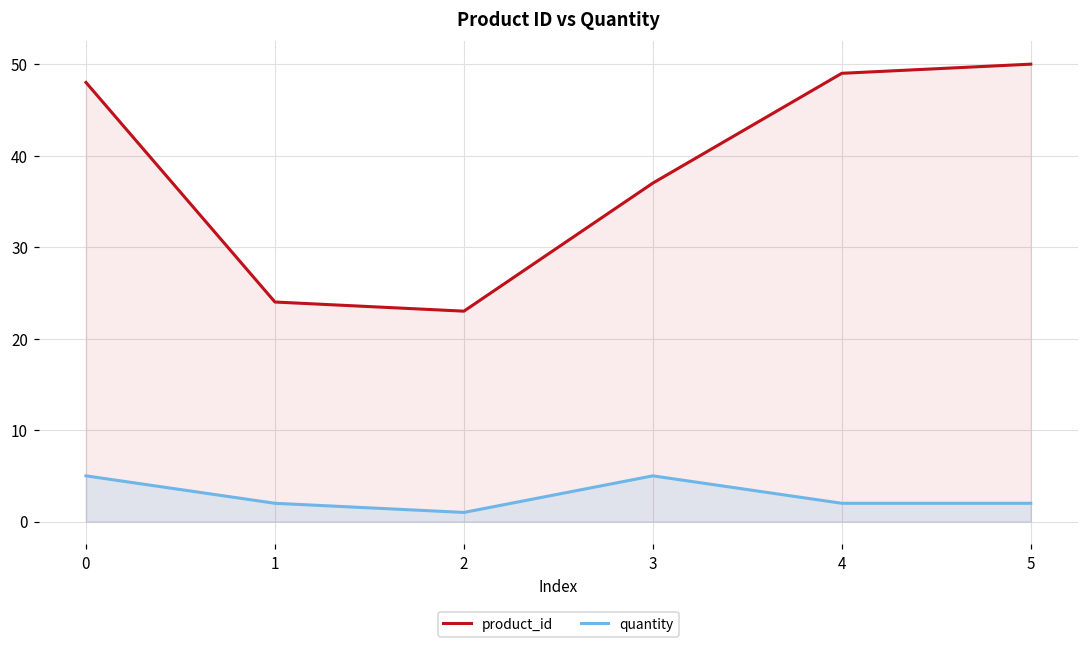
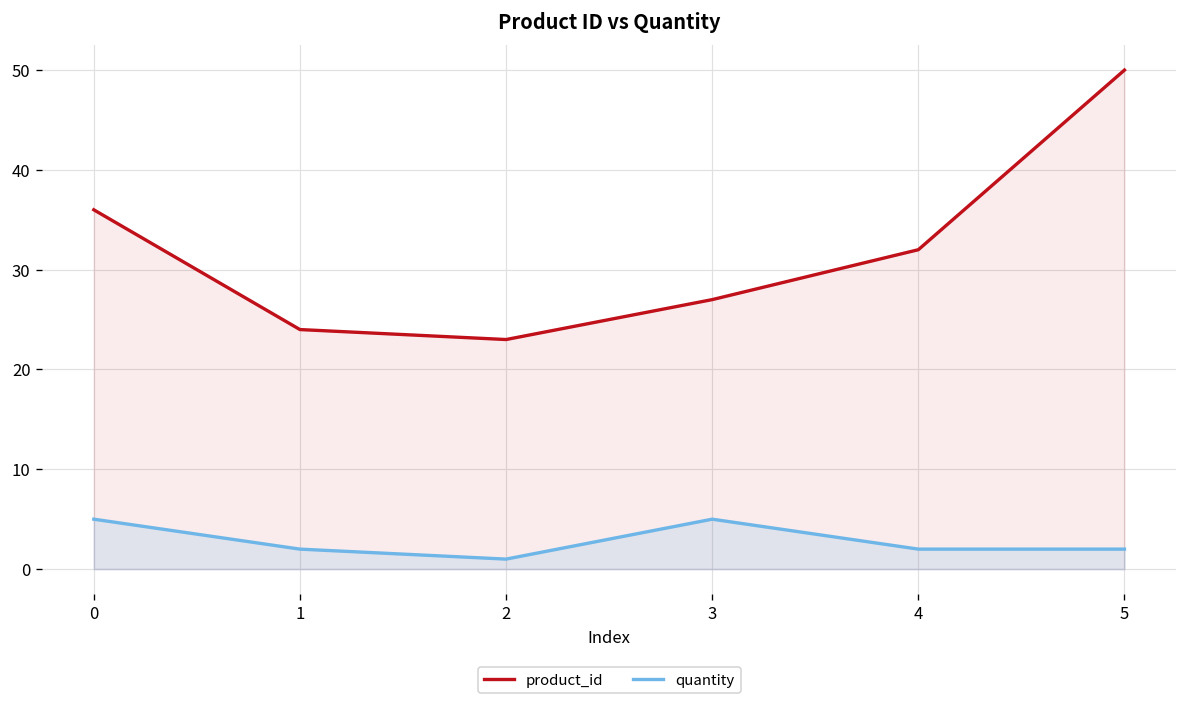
product_id, 0: 48 -> 36
product_id, 3: 37 -> 27
product_id, 4: 49 -> 32
